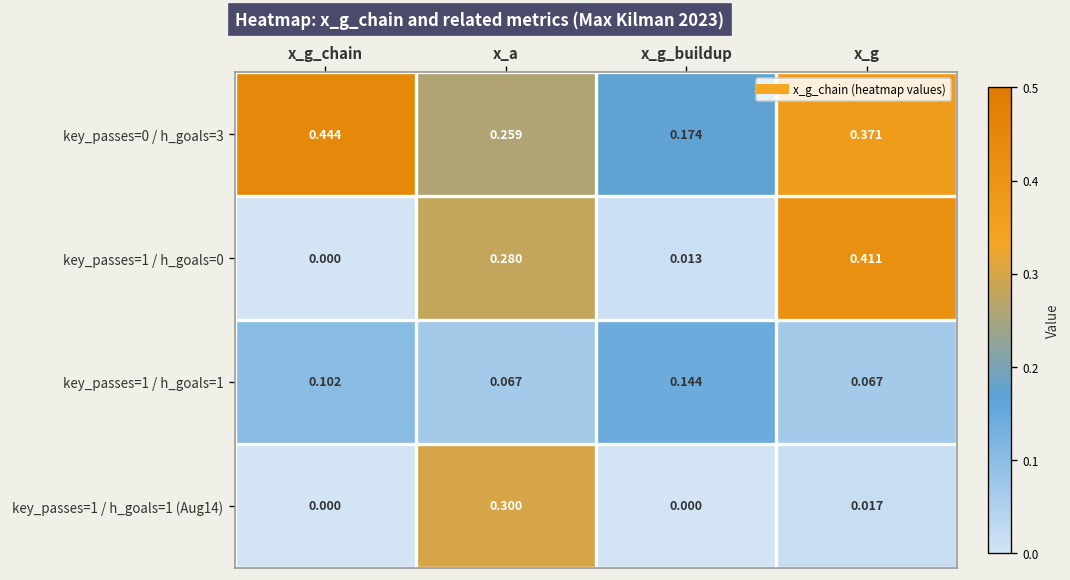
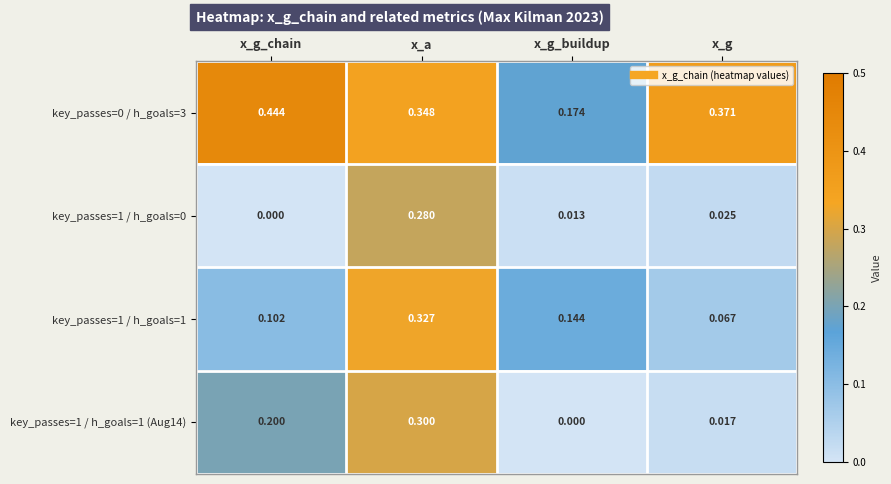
key_passes=0 / h_goals=3, x_a: 0.259 -> 0.348
key_passes=1 / h_goals=0, x_g: 0.411 -> 0.025
key_passes=1 / h_goals=1, x_a: 0.067 -> 0.327
key_passes=1 / h_goals=1 (Aug14), x_g_chain: 0.000 -> 0.200
